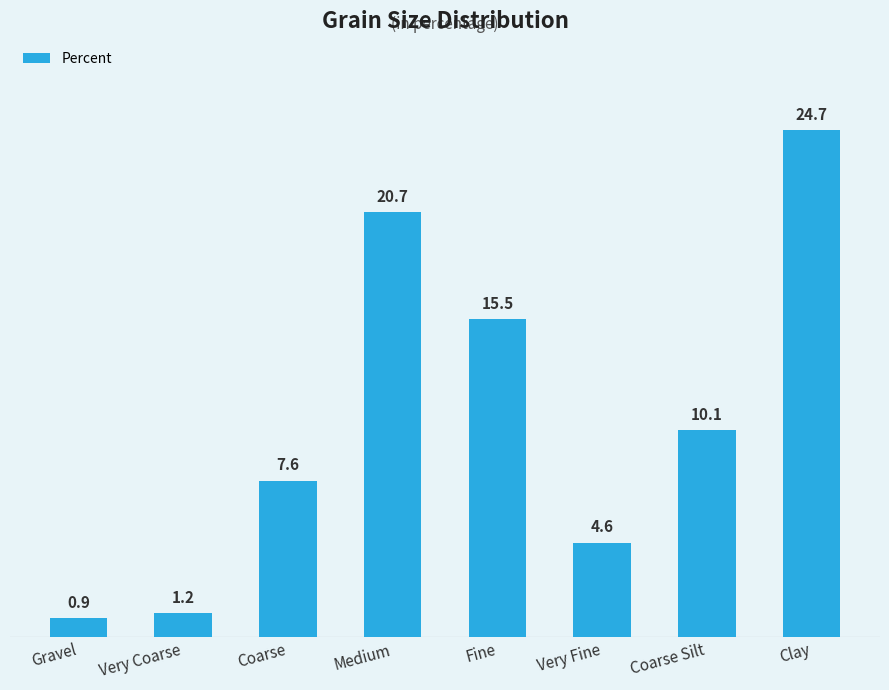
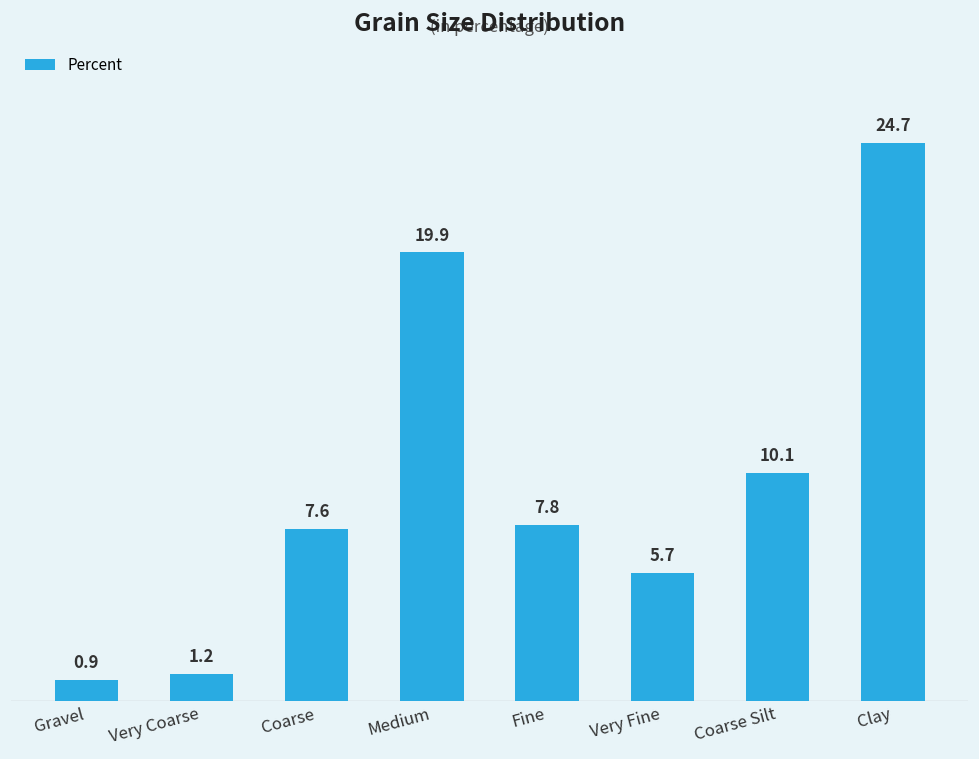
Medium: 20.7 -> 19.9
Fine: 15.5 -> 7.8
Very Fine: 4.6 -> 5.7
